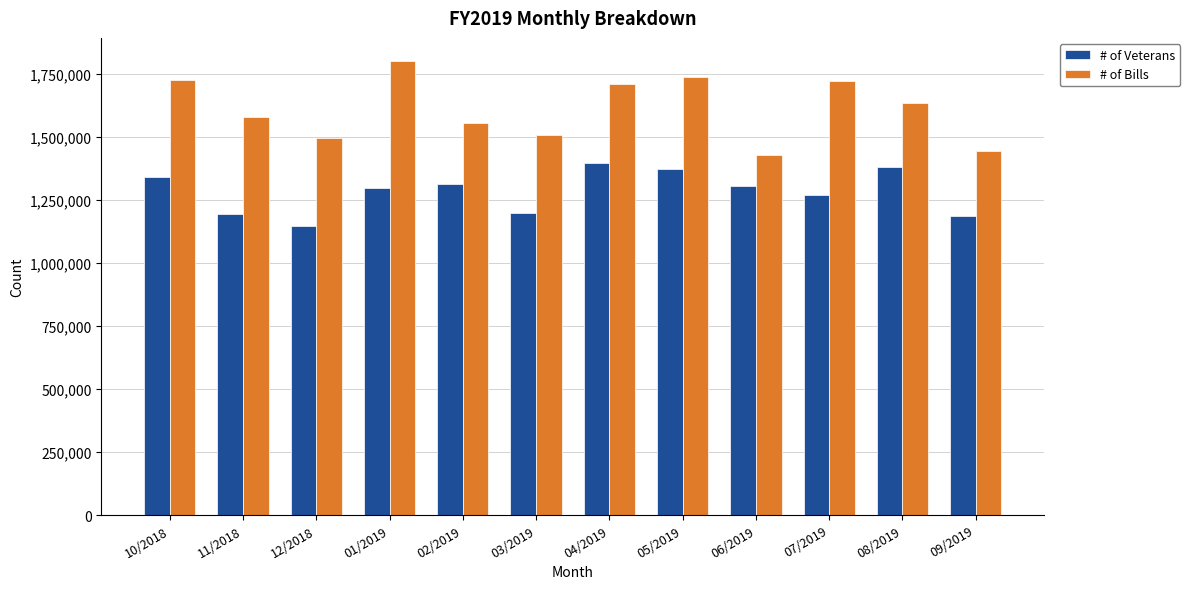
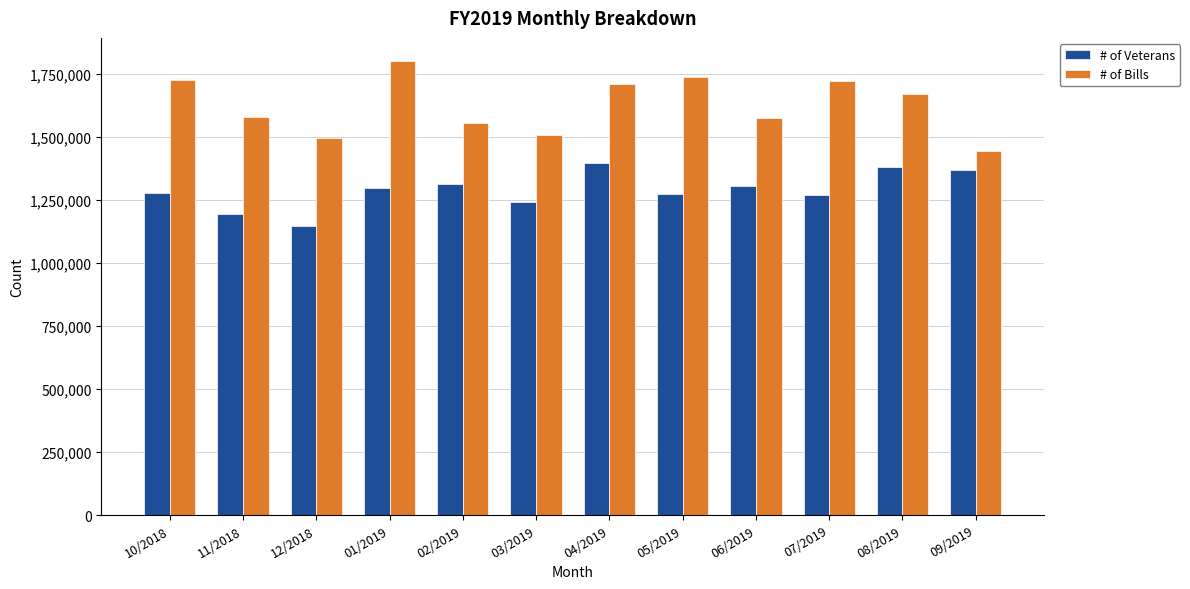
# of Veterans, 10/2018: 1,340,000 -> 1,280,000
# of Veterans, 03/2019: 1,200,000 -> 1,240,000
# of Veterans, 05/2019: 1,370,000 -> 1,270,000
# of Bills, 06/2019: 1,430,000 -> 1,580,000
# of Bills, 08/2019: 1,640,000 -> 1,670,000
# of Veterans, 09/2019: 1,190,000 -> 1,370,000
